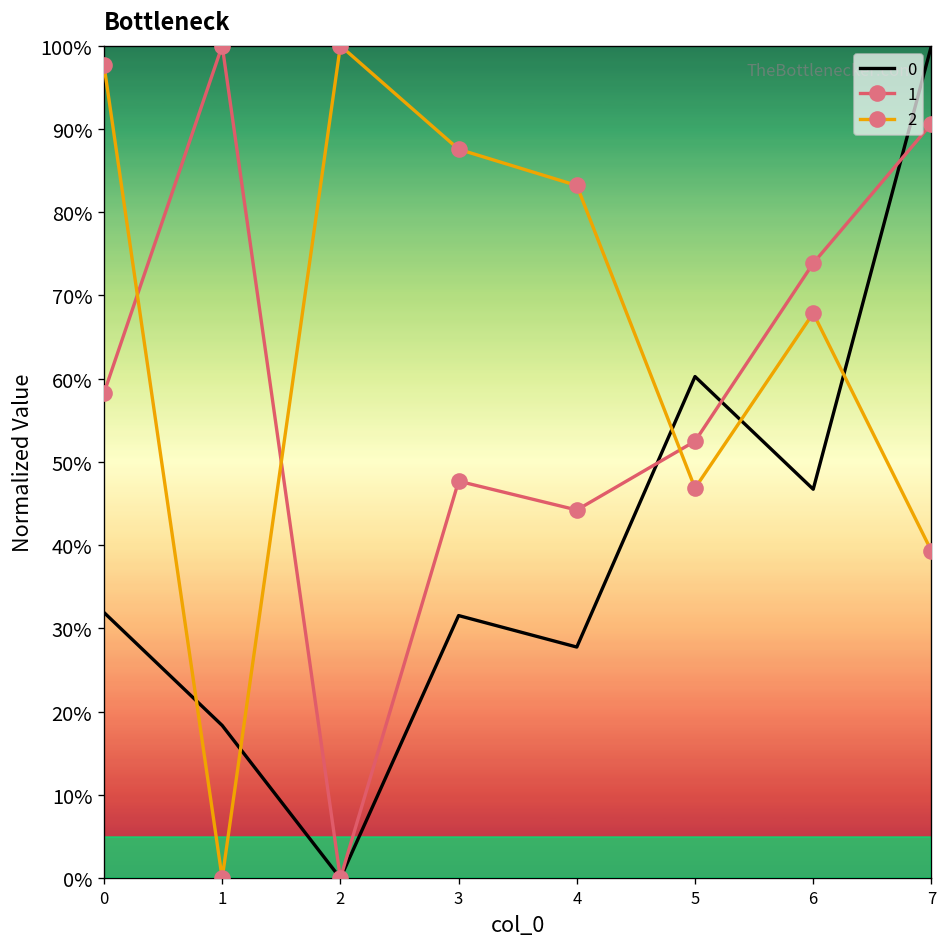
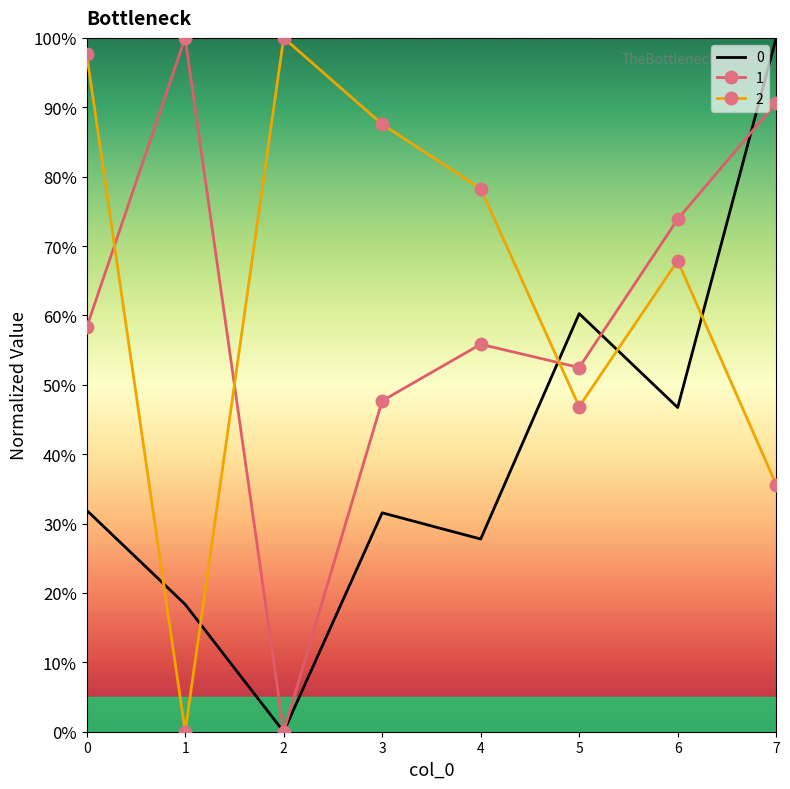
1, 4: 44% -> 56%
2, 4: 83% -> 78%
2, 7: 39% -> 36%
